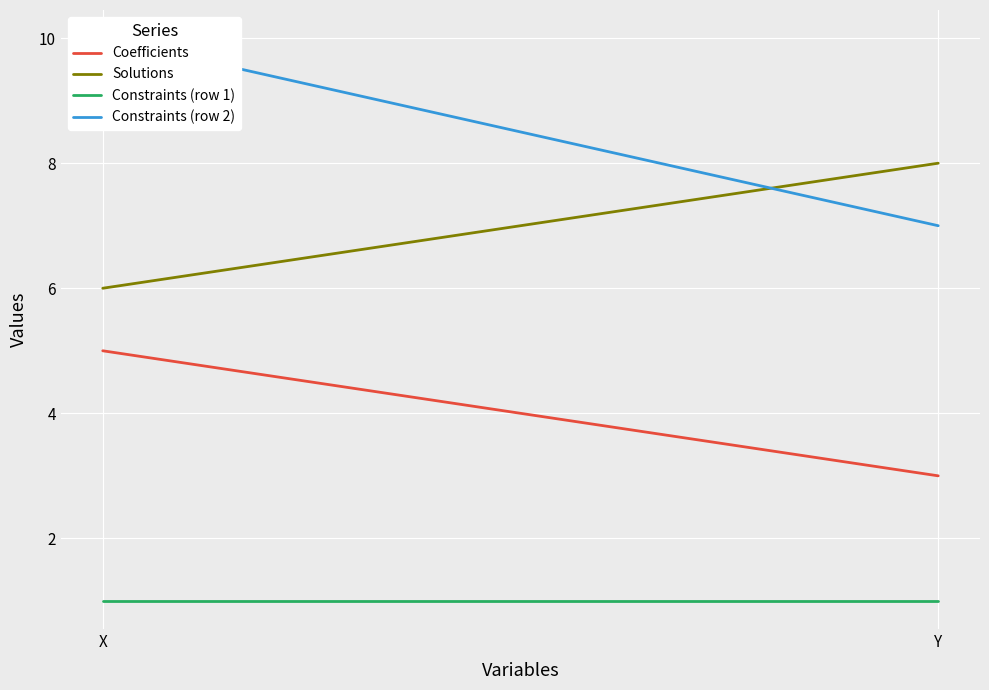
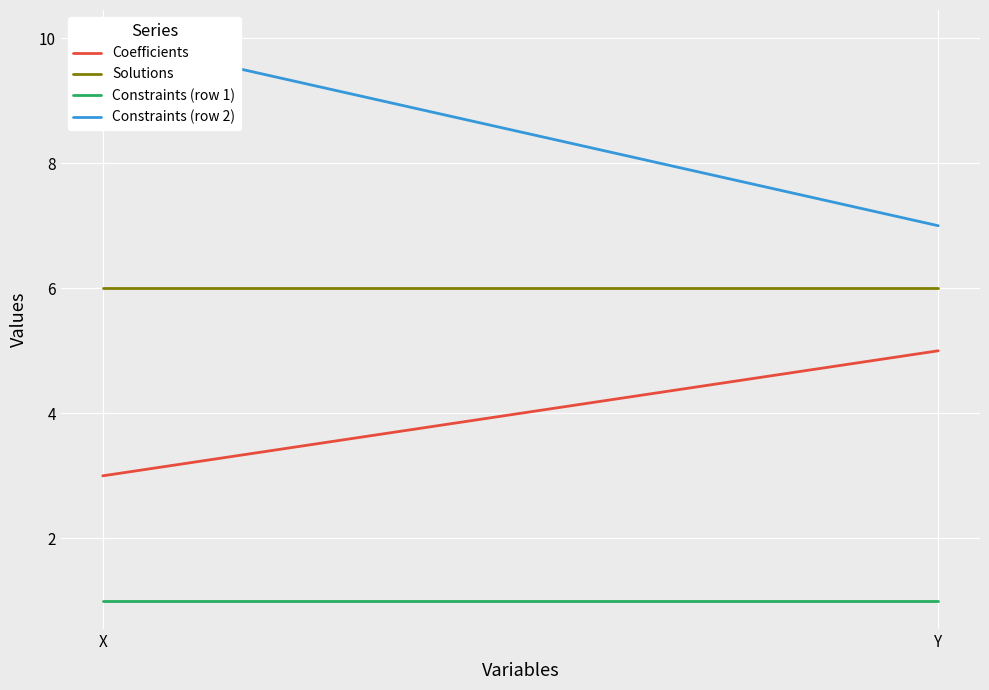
Coefficients, X: 5 -> 3
Coefficients, Y: 3 -> 5
Solutions, Y: 8 -> 6
